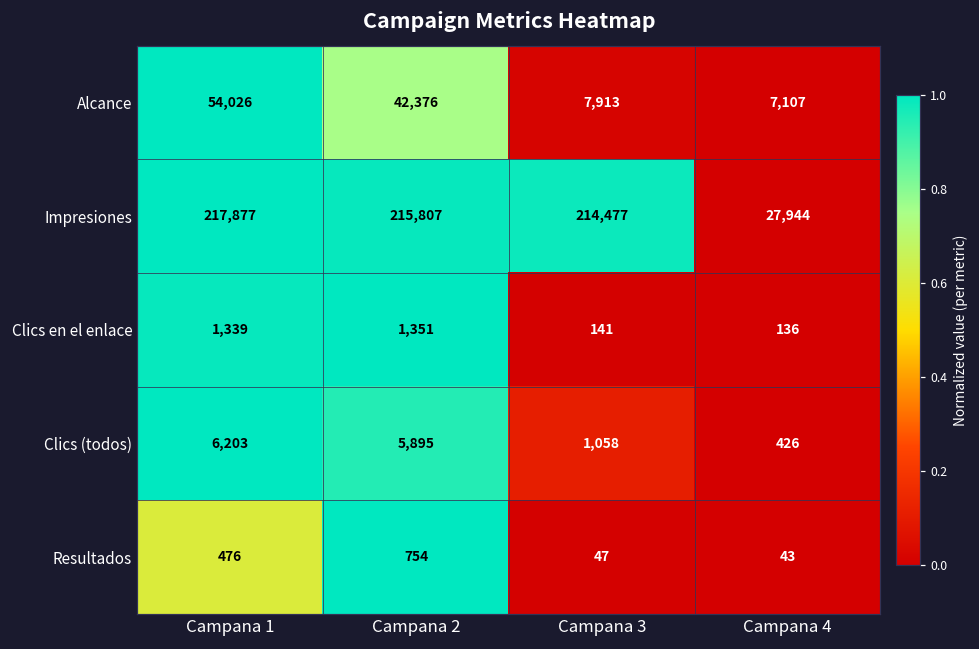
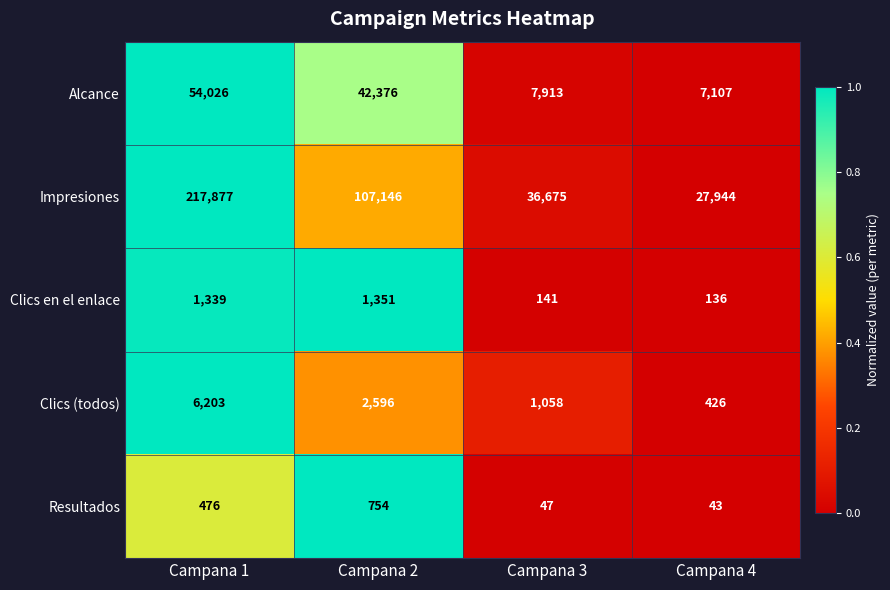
Impresiones, Campana 2: 215,807 -> 107,146
Impresiones, Campana 3: 214,477 -> 36,675
Clics (todos), Campana 2: 5,895 -> 2,596
